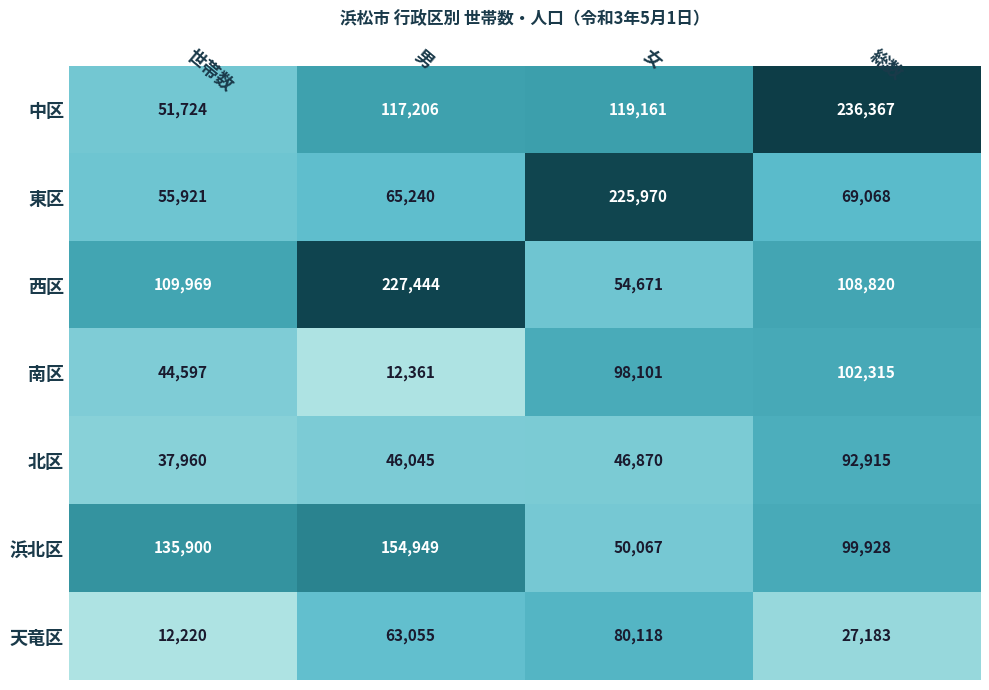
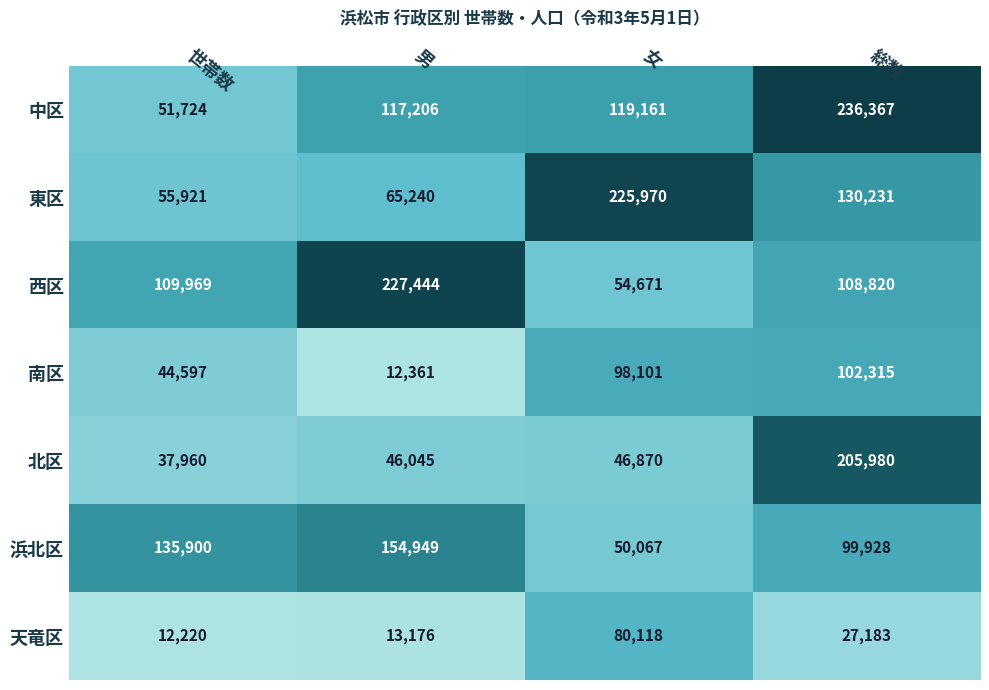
東区, 総数: 69,068 -> 130,231
北区, 総数: 92,915 -> 205,980
天竜区, 男: 63,055 -> 13,176
